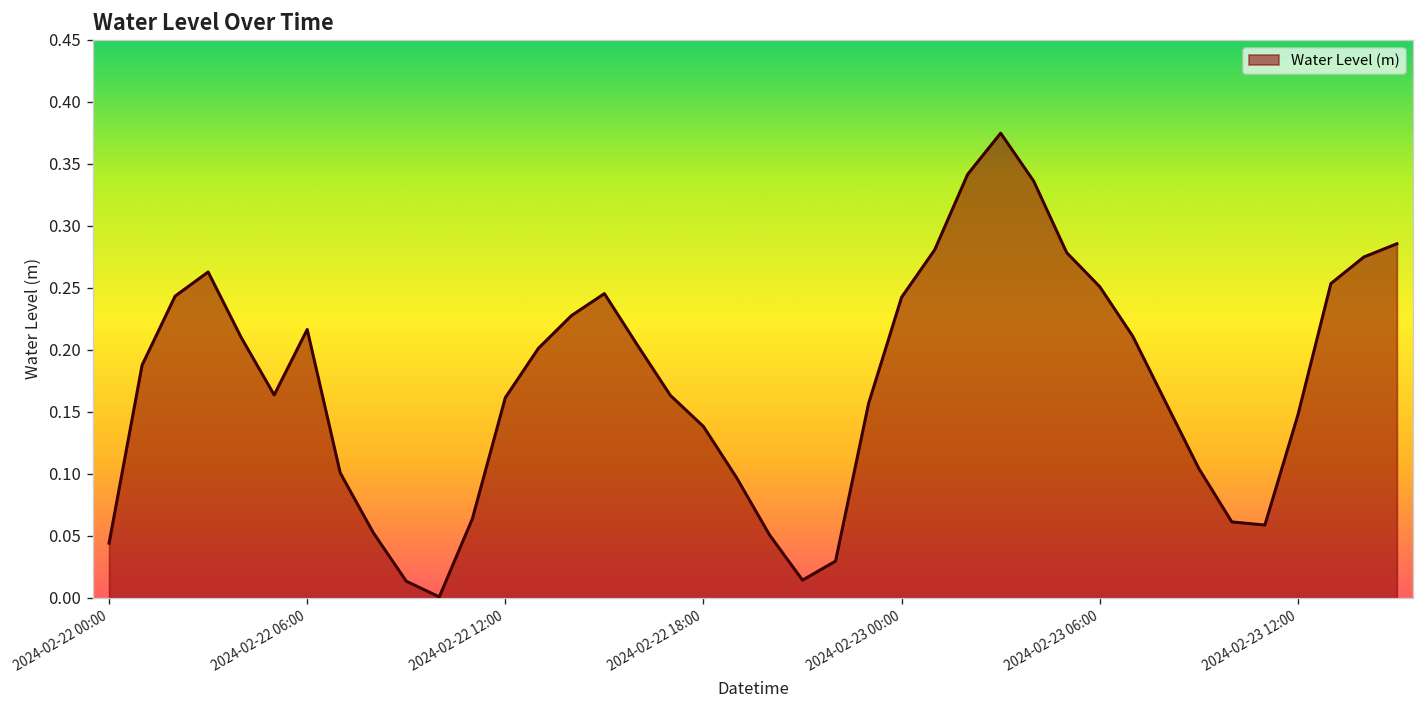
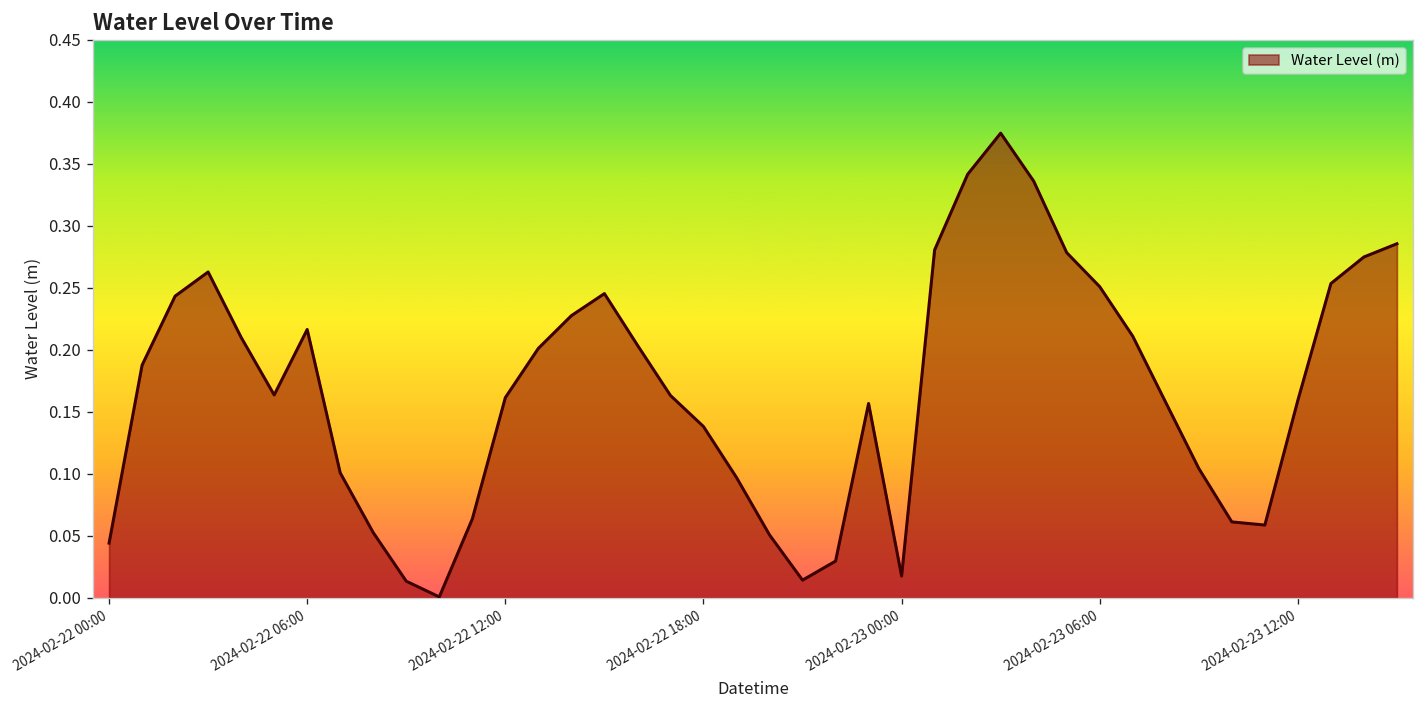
2024-02-23 00:00: 0.242 -> 0.018
2024-02-23 12:00: 0.147 -> 0.159
